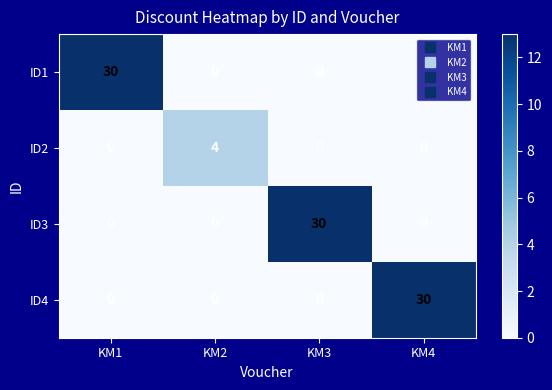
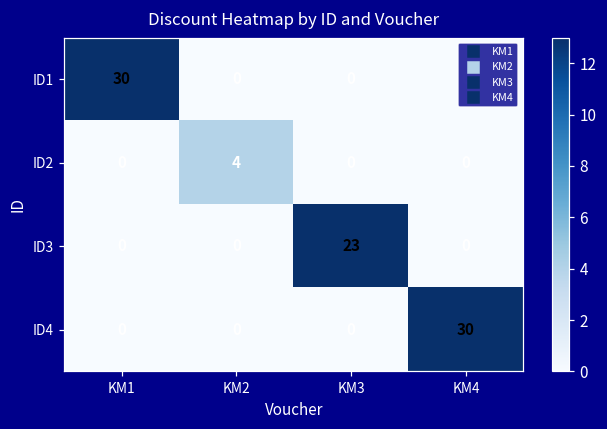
ID3, KM3: 30 -> 23
